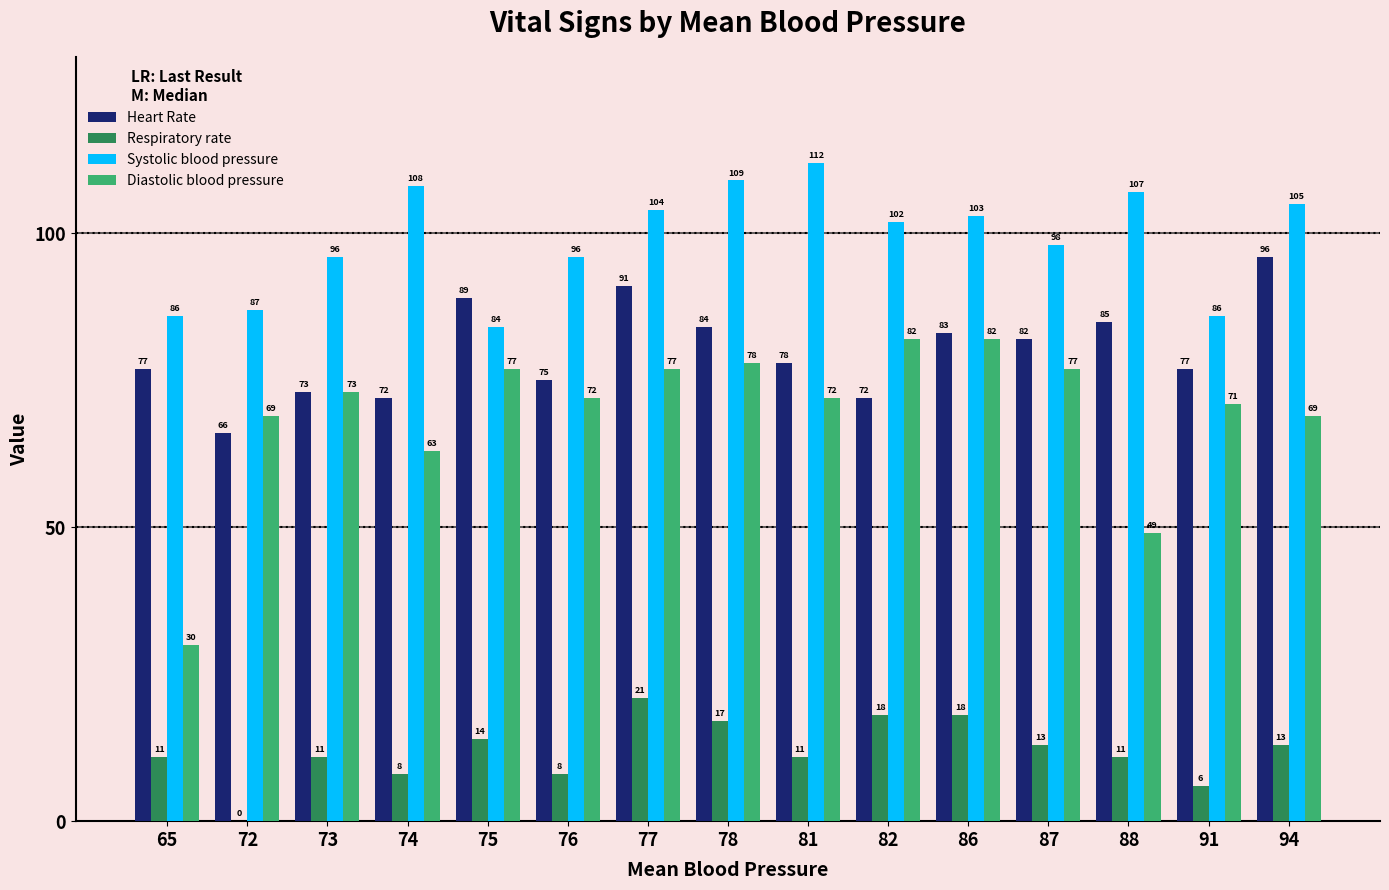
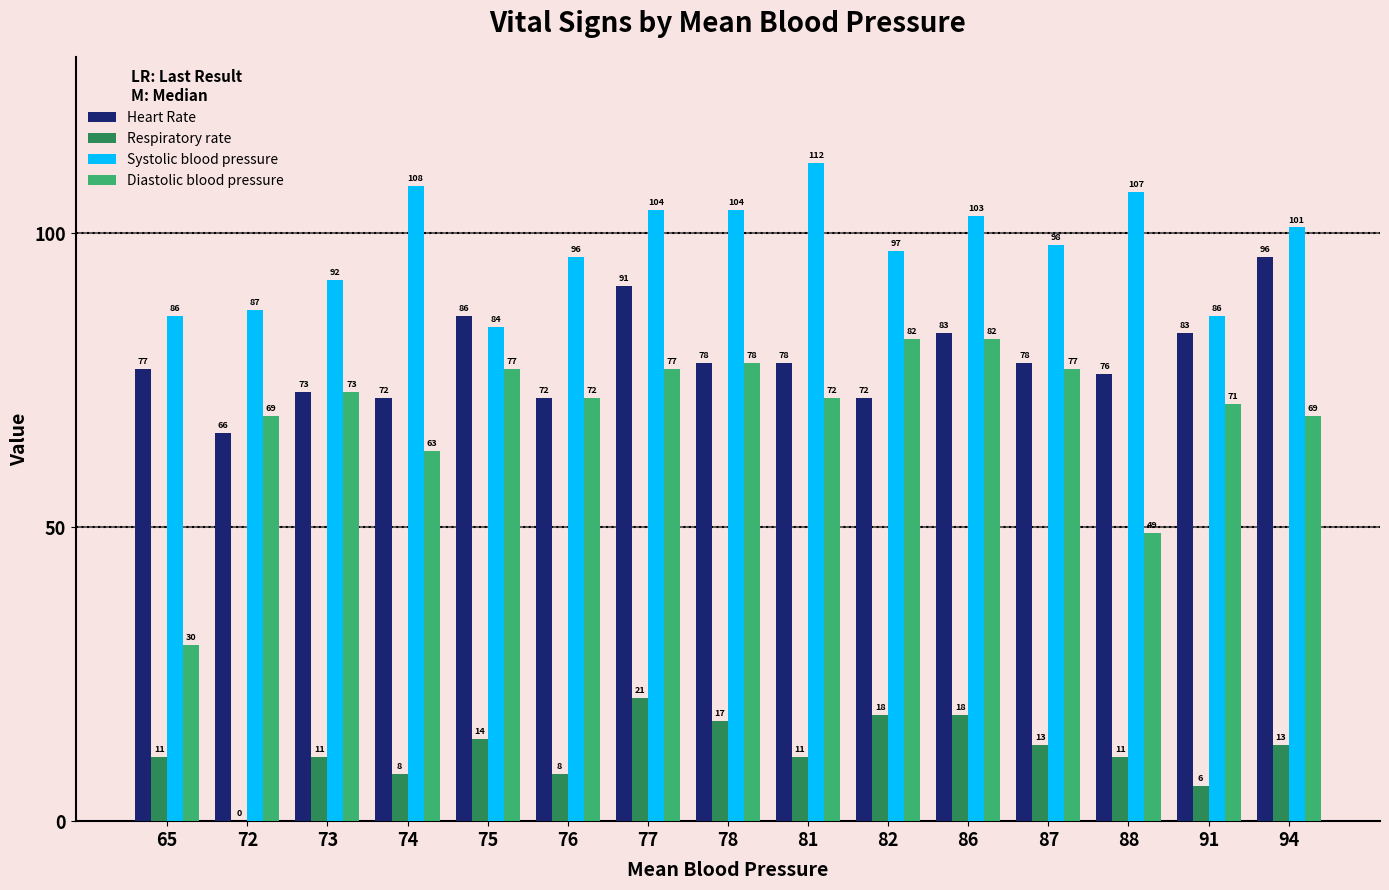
Systolic blood pressure, 73: 96 -> 92
Heart Rate, 75: 89 -> 86
Heart Rate, 76: 75 -> 72
Heart Rate, 78: 84 -> 78
Systolic blood pressure, 78: 109 -> 104
Systolic blood pressure, 82: 102 -> 97
Heart Rate, 87: 82 -> 78
Heart Rate, 88: 85 -> 76
Heart Rate, 91: 77 -> 83
Systolic blood pressure, 94: 105 -> 101
